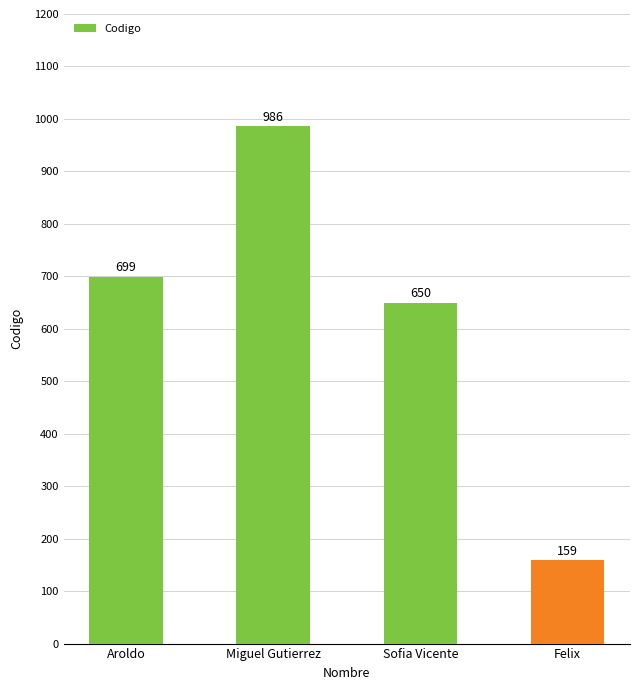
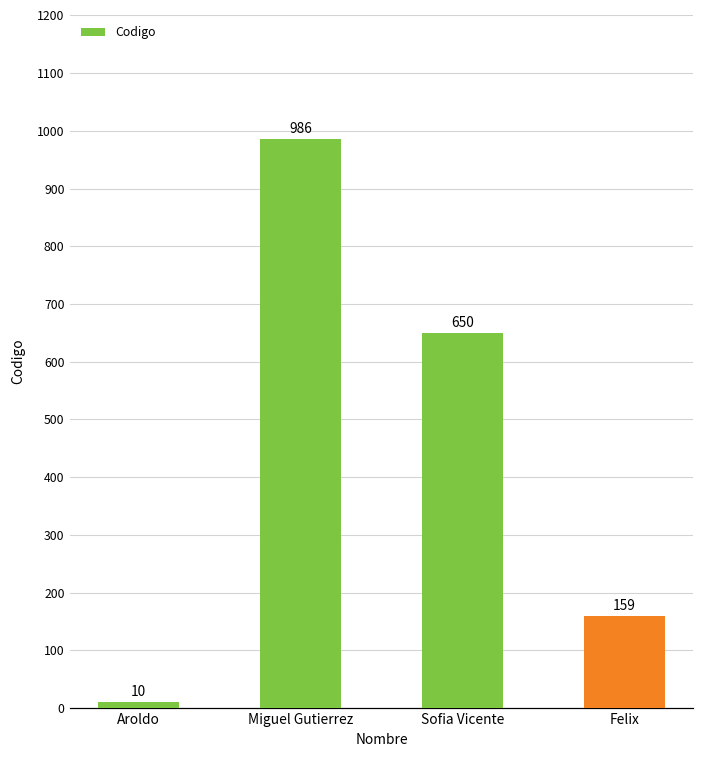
Aroldo: 699 -> 10
